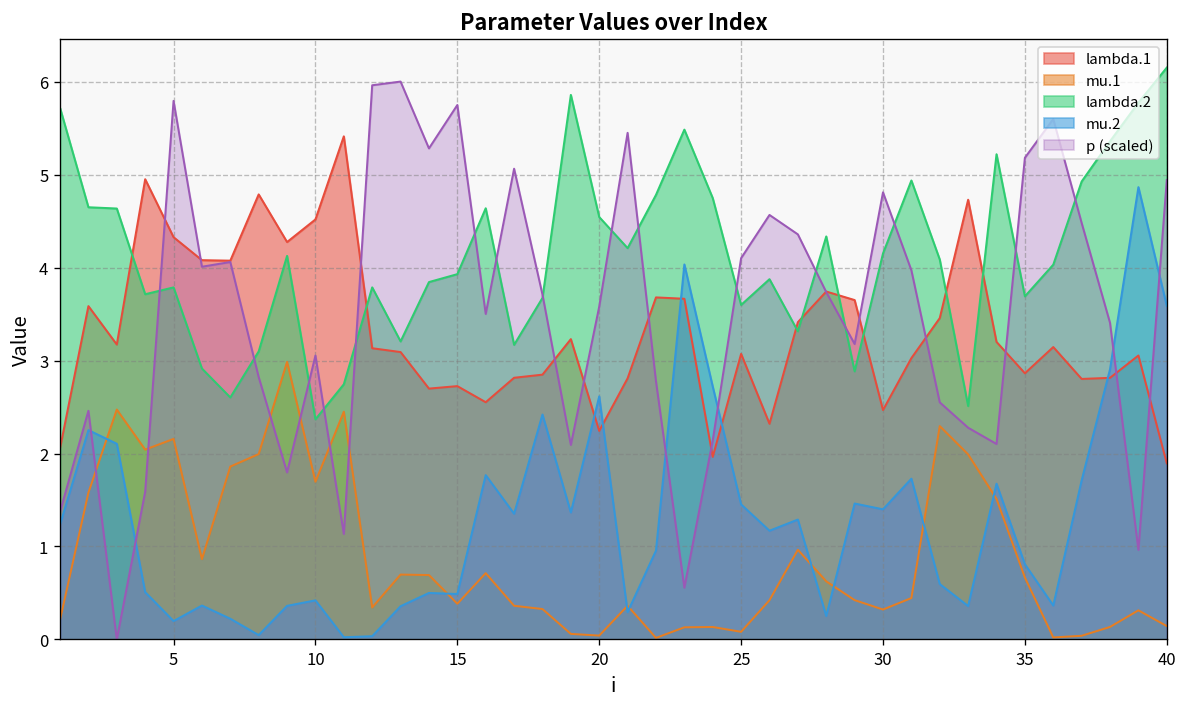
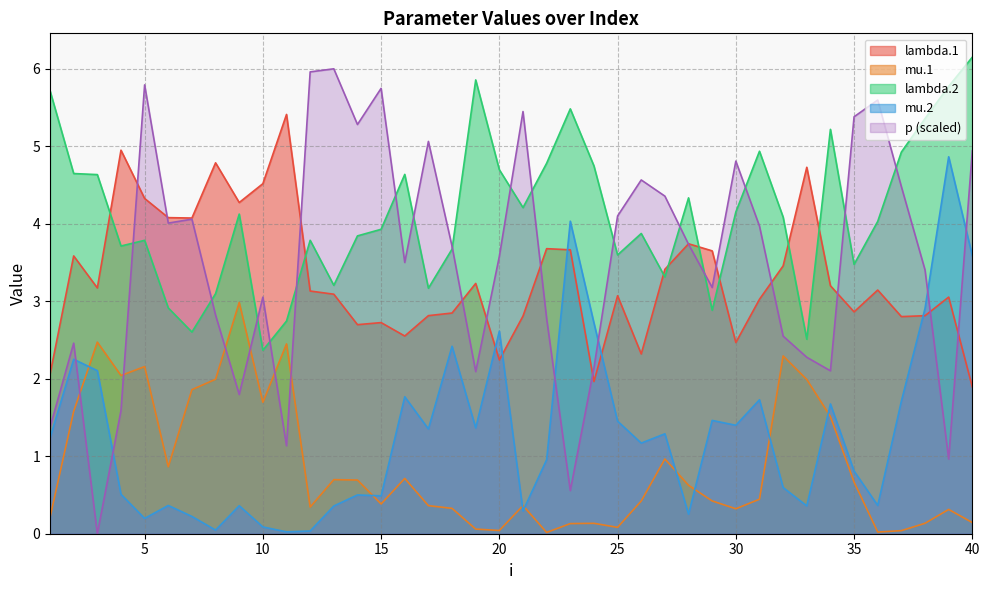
mu.2, 10: 0.4 -> 0.1
lambda.2, 20: 4.5 -> 4.7
lambda.2, 35: 3.7 -> 3.5
p (scaled), 35: 5.2 -> 5.4
